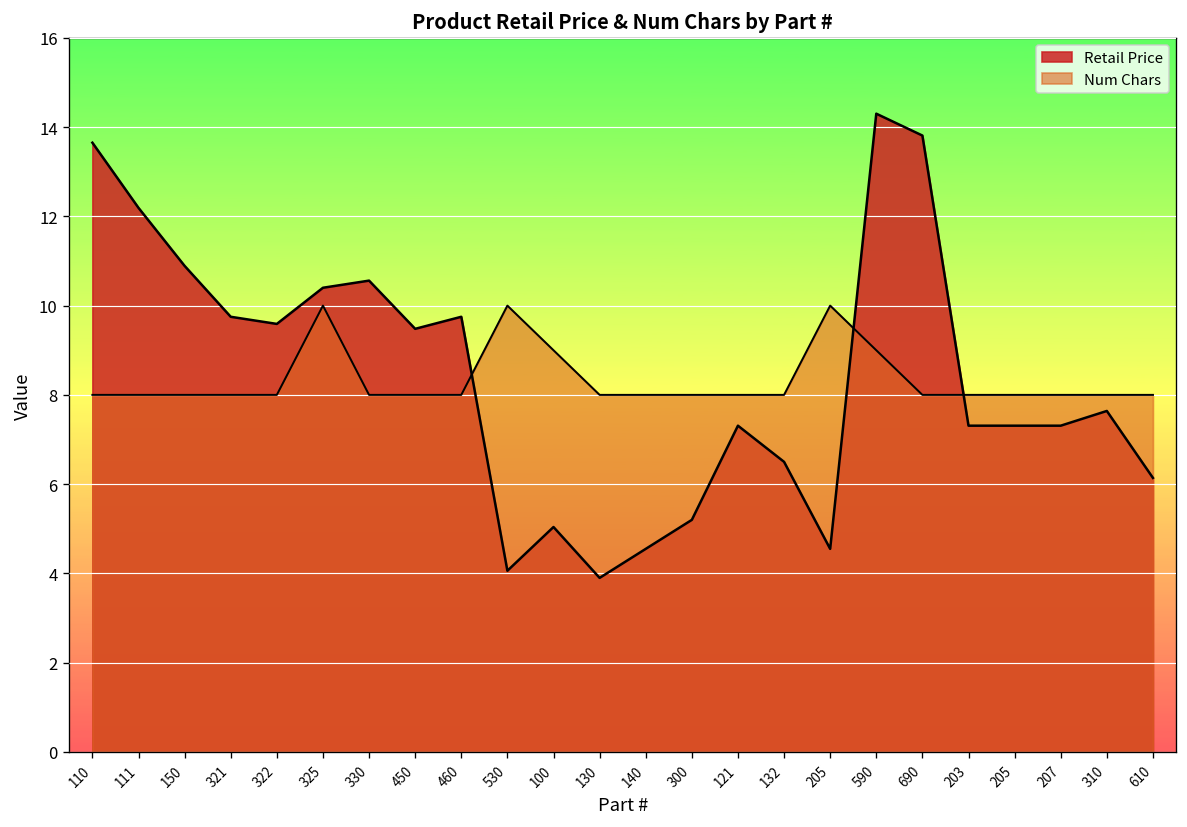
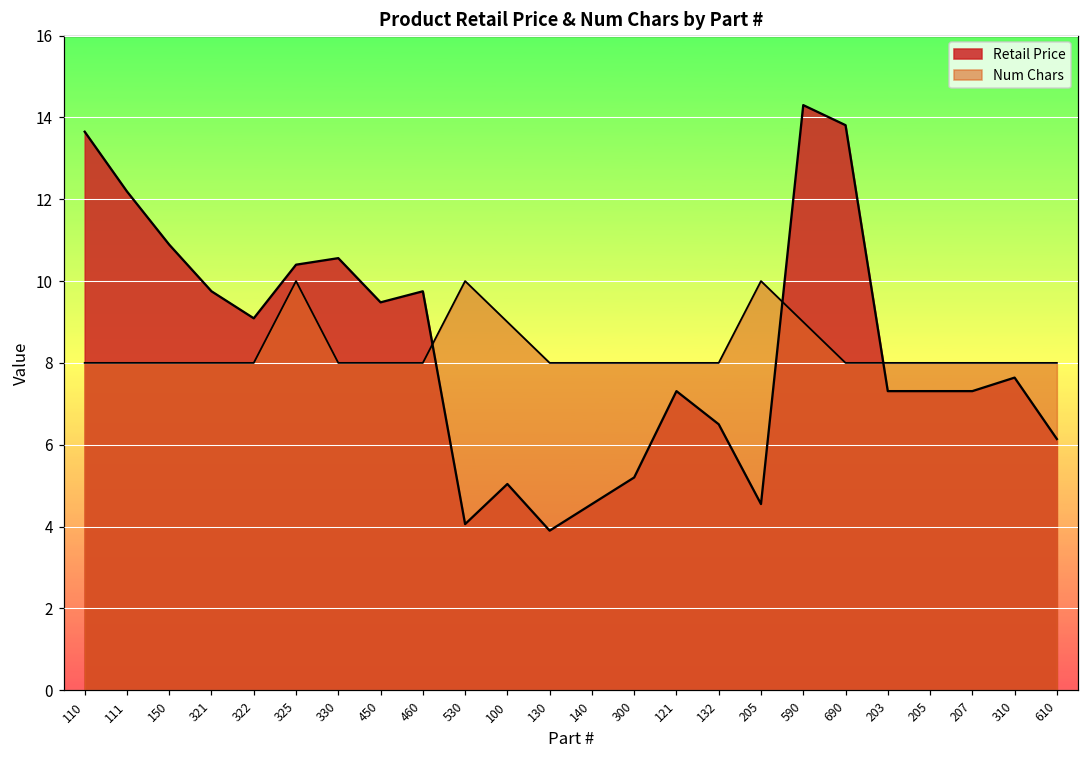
Retail Price, 322: 9.6 -> 9.1
